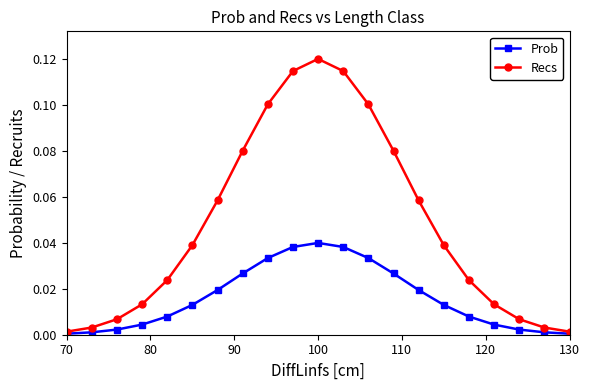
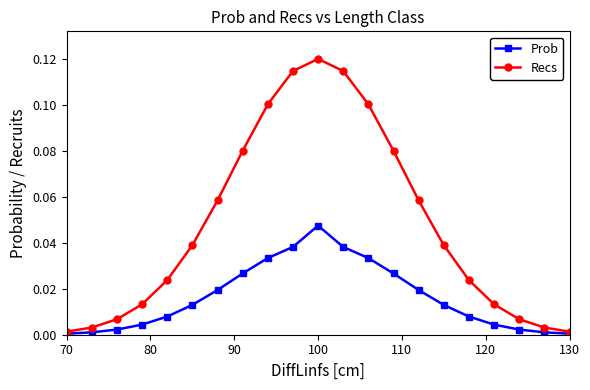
Prob, 100: 0.040 -> 0.047
